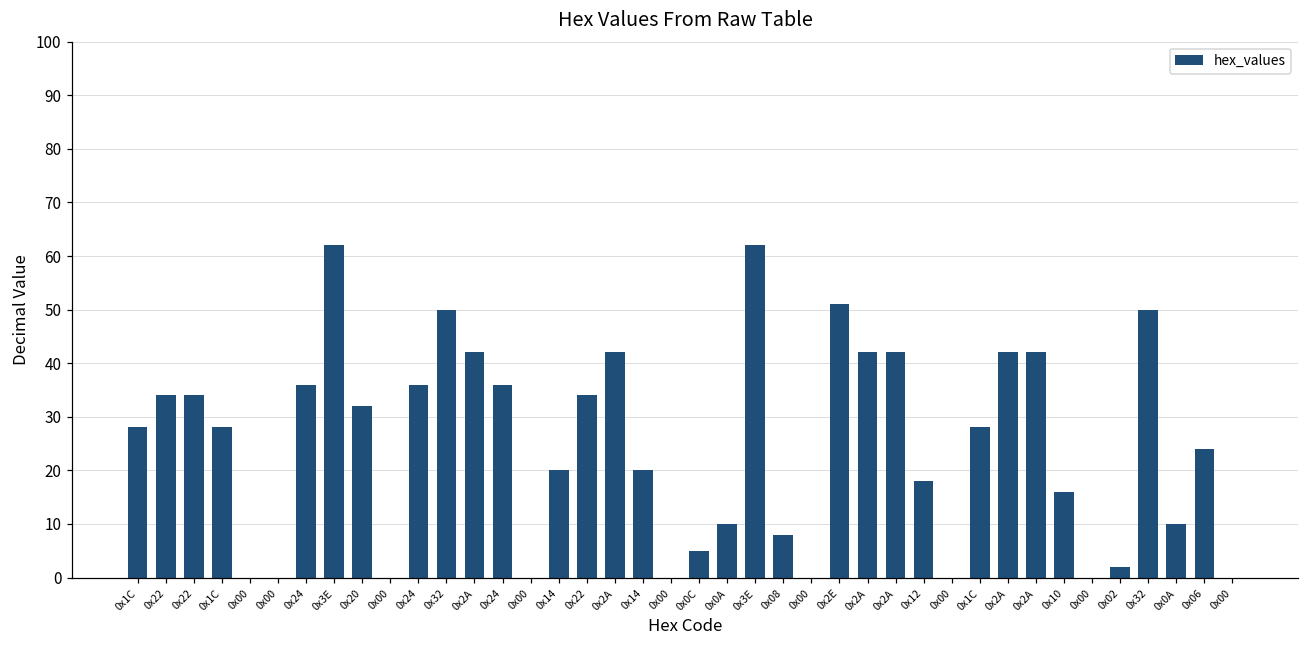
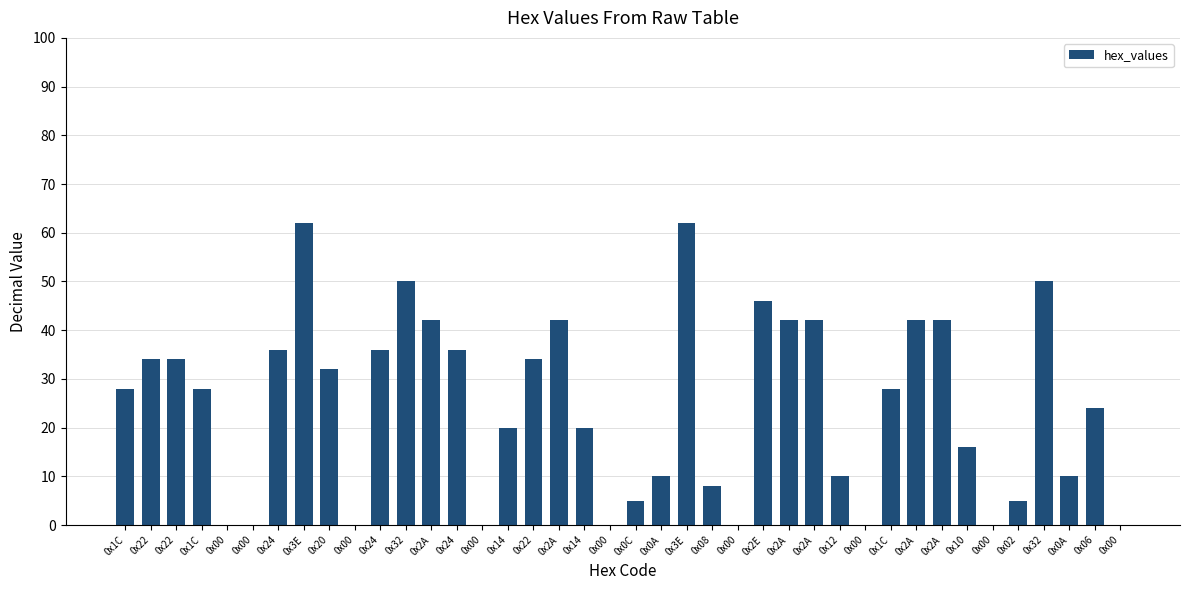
0x2E: 51 -> 46
0x12: 18 -> 10
0x02: 2 -> 5
